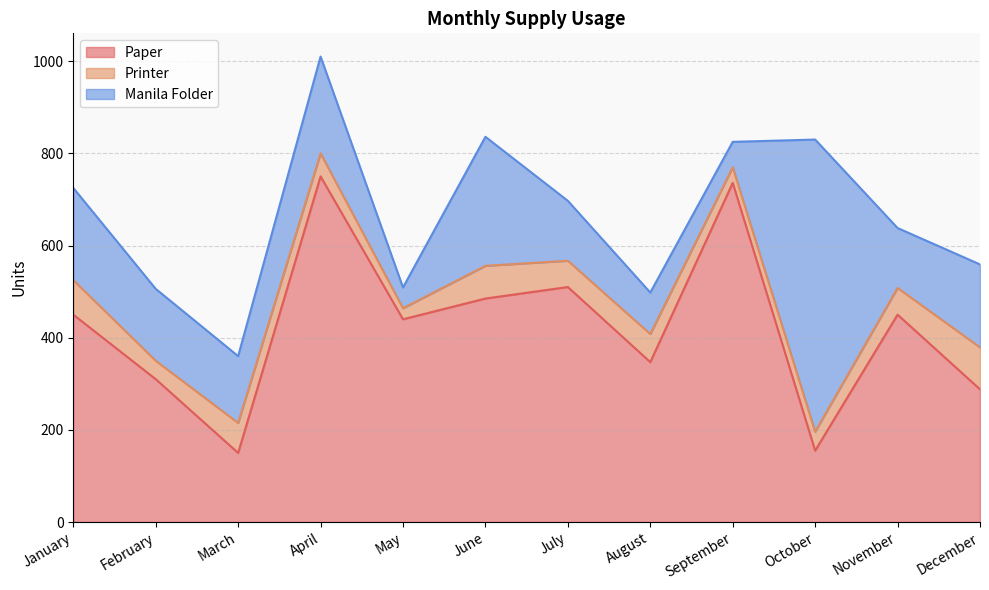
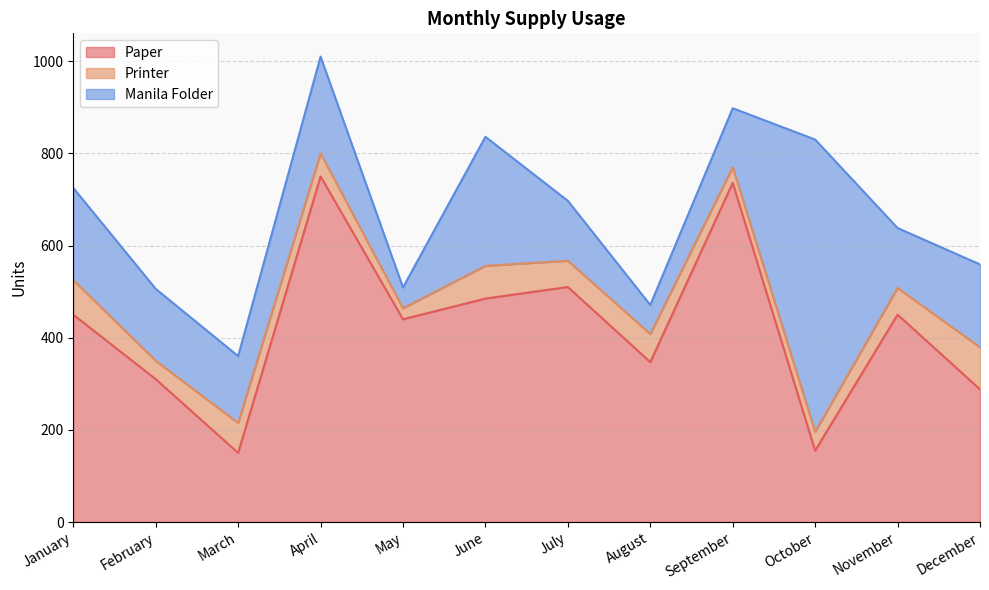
Manila Folder, August: 90 -> 60
Manila Folder, September: 60 -> 130
